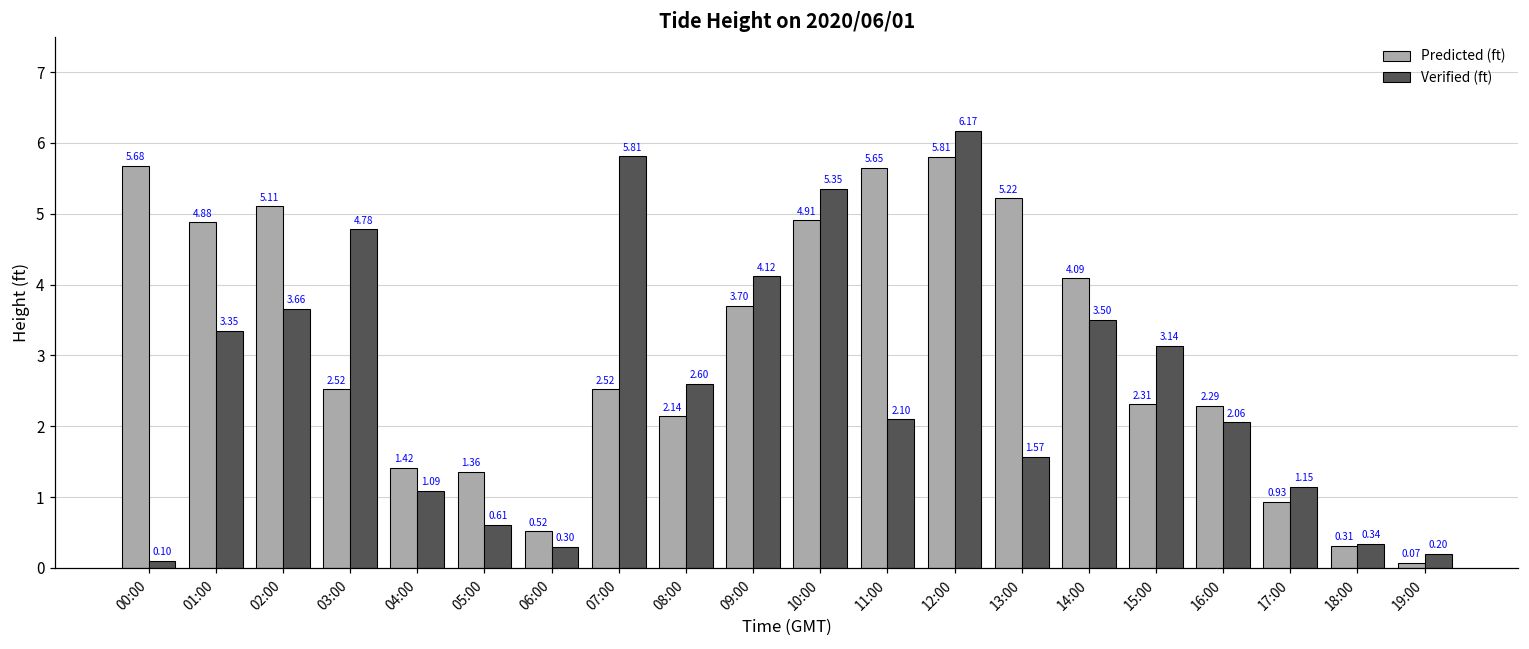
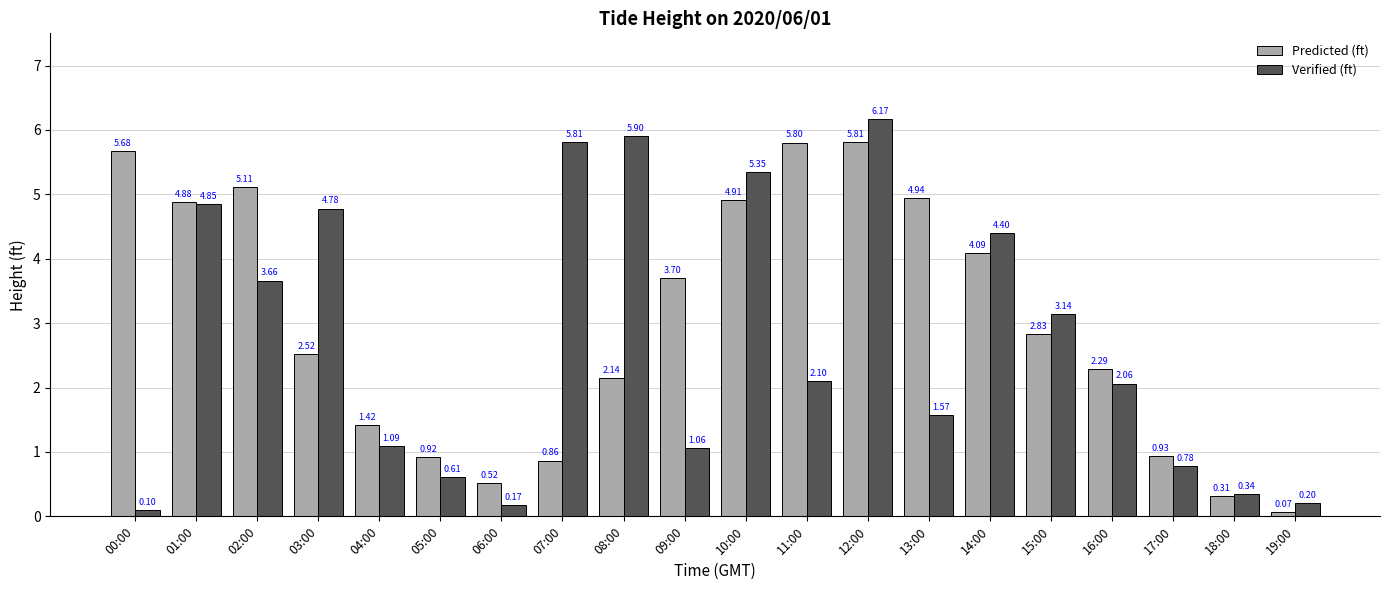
Verified (ft), 01:00: 3.35 -> 4.85
Predicted (ft), 05:00: 1.36 -> 0.92
Verified (ft), 06:00: 0.30 -> 0.17
Predicted (ft), 07:00: 2.52 -> 0.86
Verified (ft), 08:00: 2.60 -> 5.90
Verified (ft), 09:00: 4.12 -> 1.06
Predicted (ft), 11:00: 5.65 -> 5.80
Predicted (ft), 13:00: 5.22 -> 4.94
Verified (ft), 14:00: 3.50 -> 4.40
Predicted (ft), 15:00: 2.31 -> 2.83
Verified (ft), 17:00: 1.15 -> 0.78
